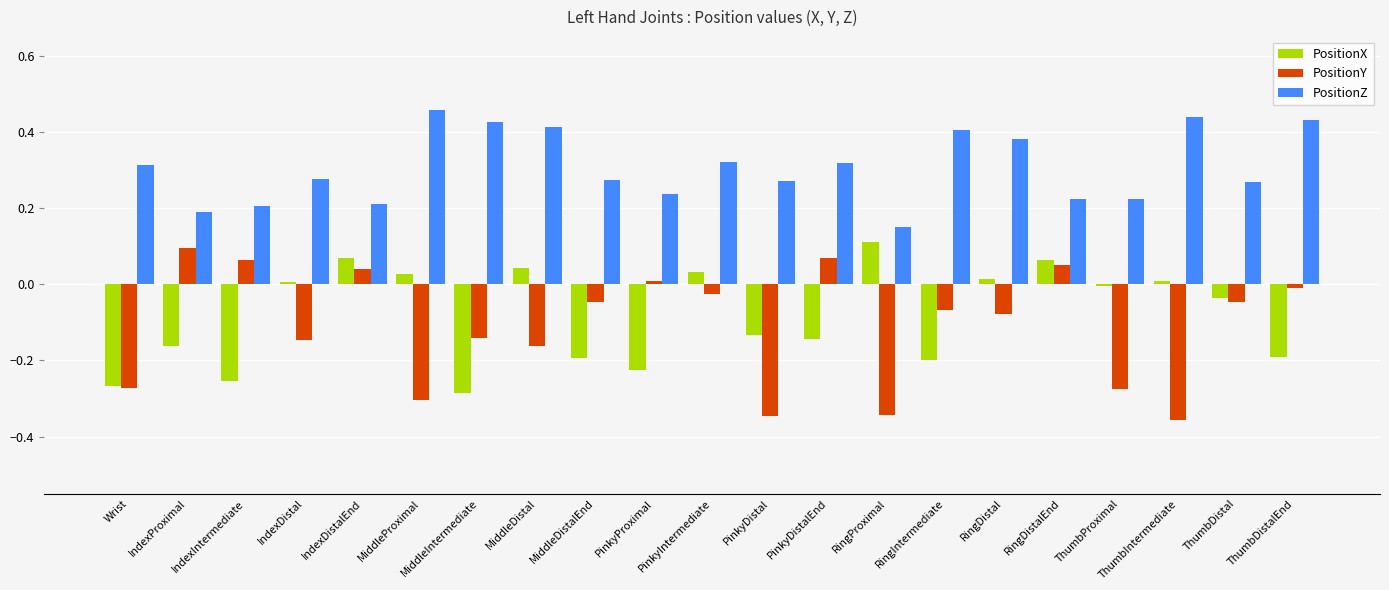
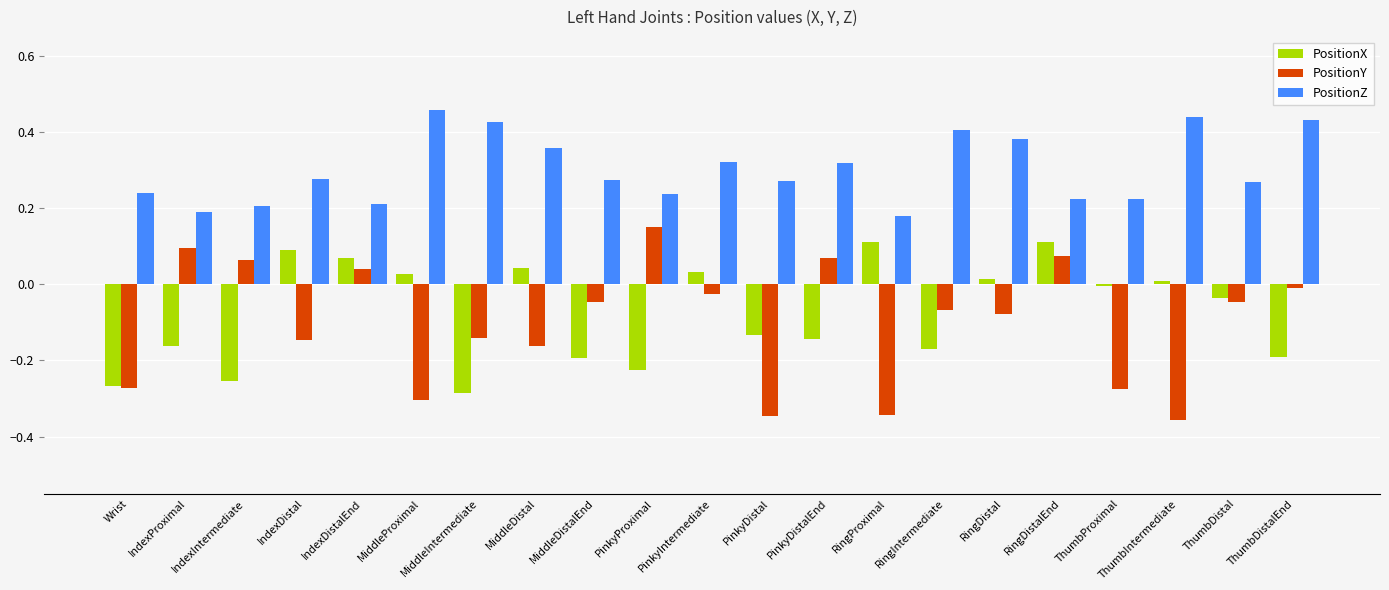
PositionZ, Wrist: 0.31 -> 0.24
PositionX, IndexDistal: 0.01 -> 0.09
PositionZ, MiddleDistal: 0.41 -> 0.36
PositionY, PinkyProximal: 0.01 -> 0.15
PositionZ, RingProximal: 0.15 -> 0.18
PositionX, RingIntermediate: -0.20 -> -0.17
PositionX, RingDistalEnd: 0.06 -> 0.11
PositionY, RingDistalEnd: 0.05 -> 0.07
